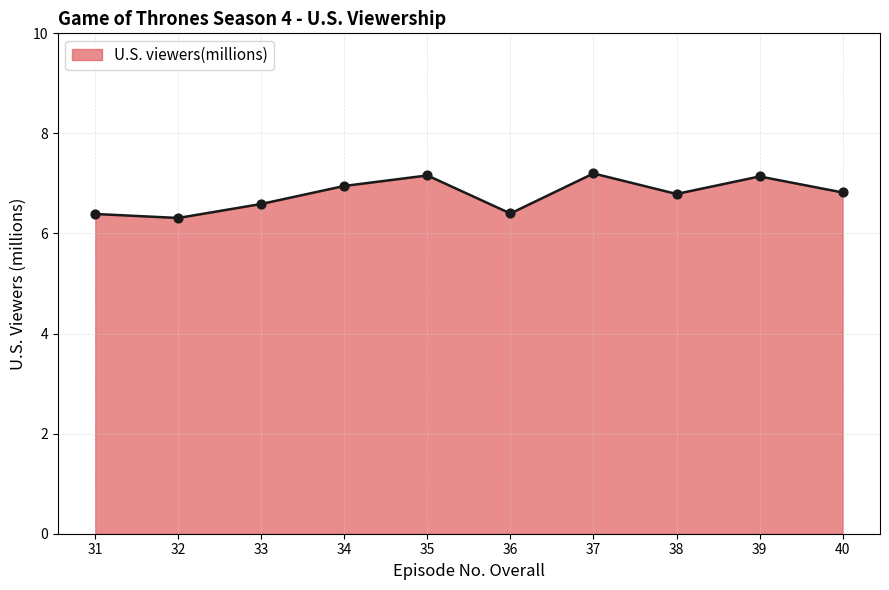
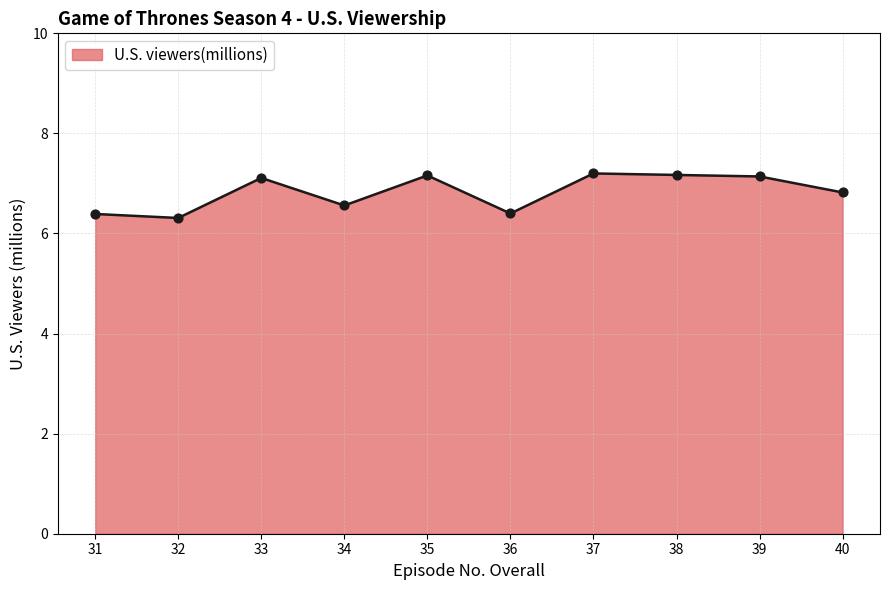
33: 6.6 -> 7.1
34: 7.0 -> 6.6
38: 6.8 -> 7.2
